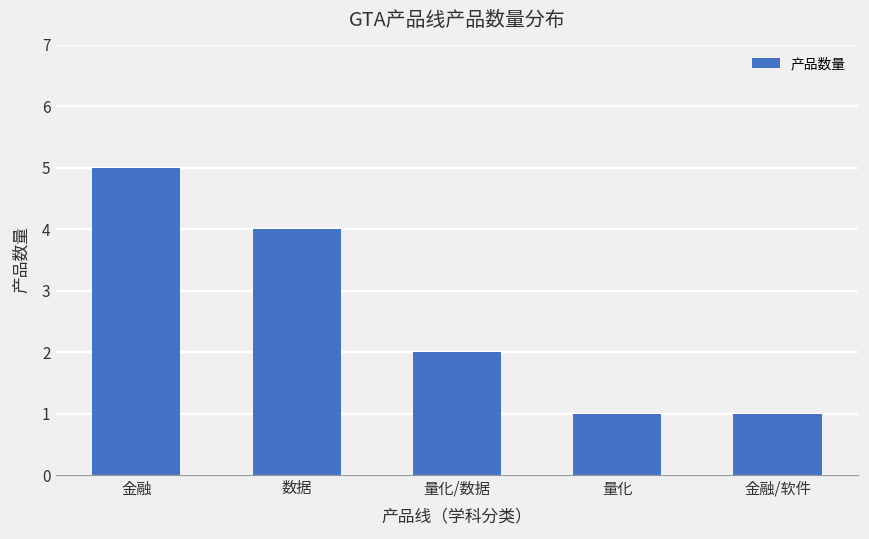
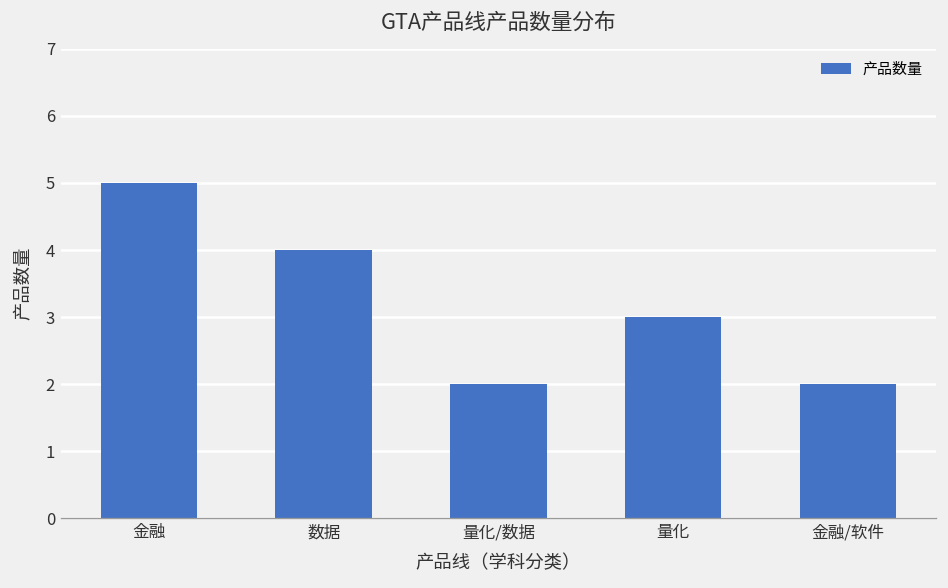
量化: 1 -> 3
金融/软件: 1 -> 2
